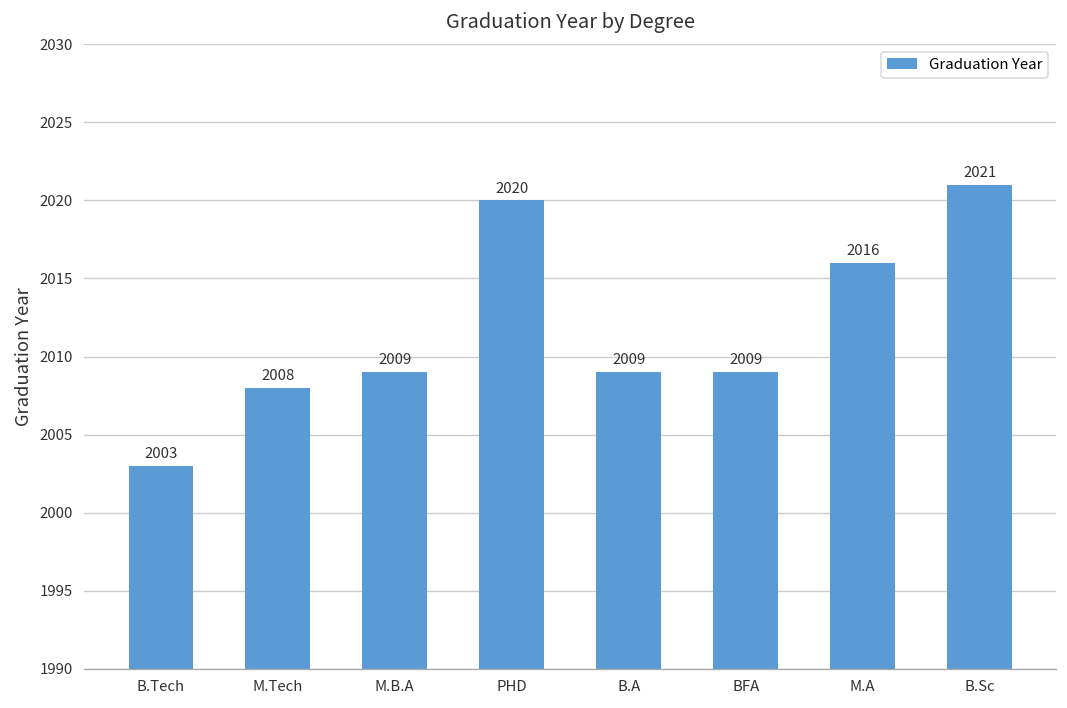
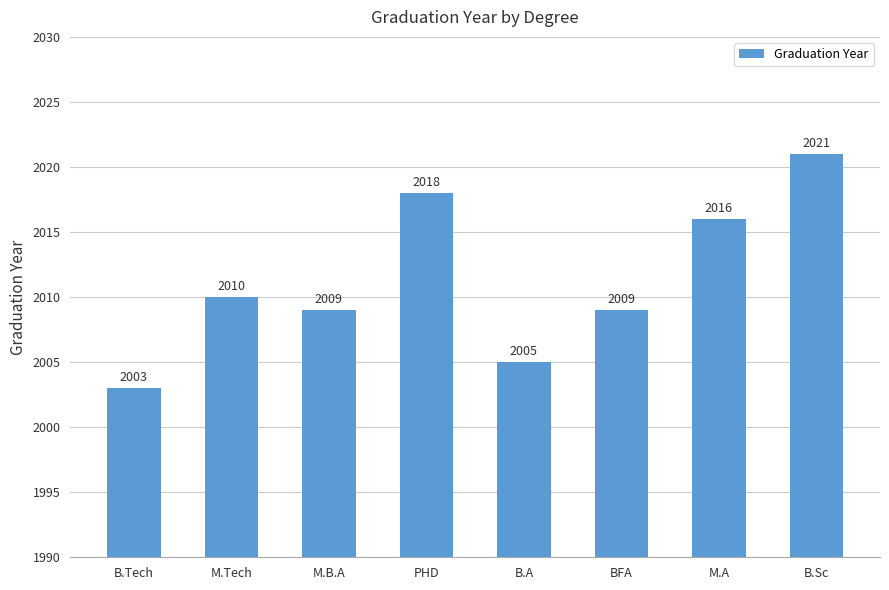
M.Tech: 2008 -> 2010
PHD: 2020 -> 2018
B.A: 2009 -> 2005
